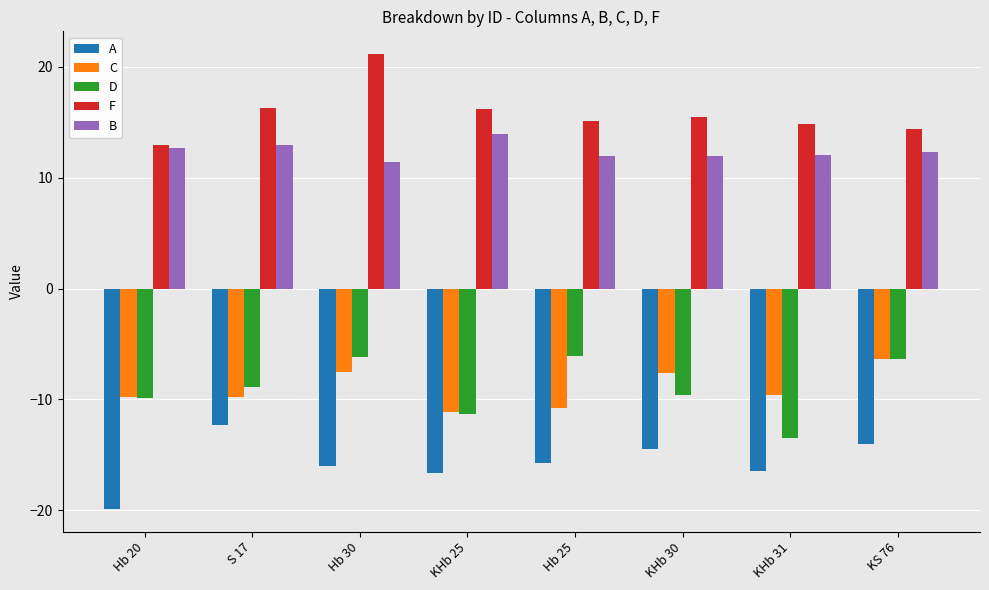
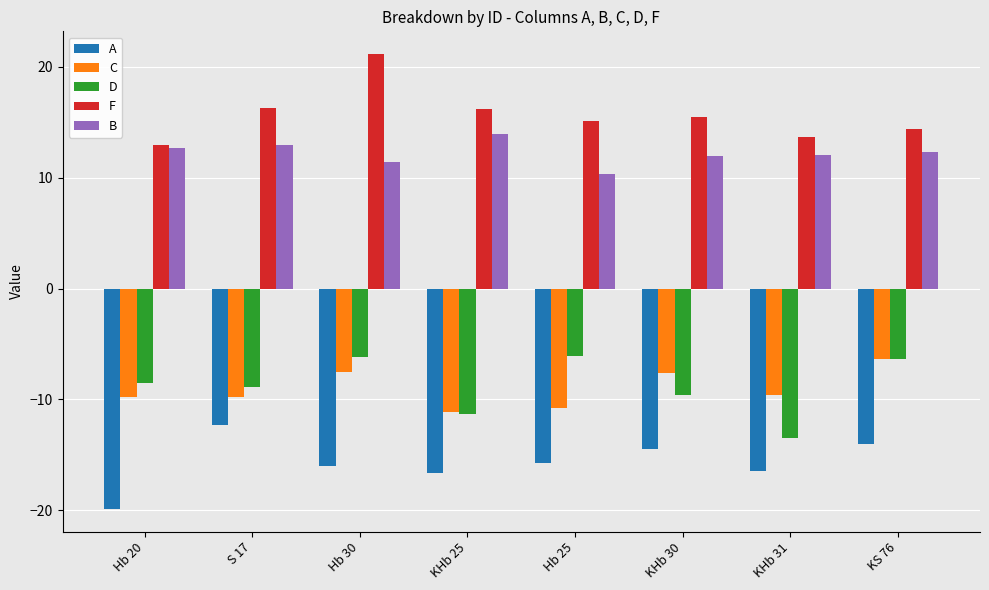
D, Hb 20: -9.9 -> -8.5
B, Hb 25: 12.0 -> 10.3
F, KHb 31: 14.8 -> 13.7
